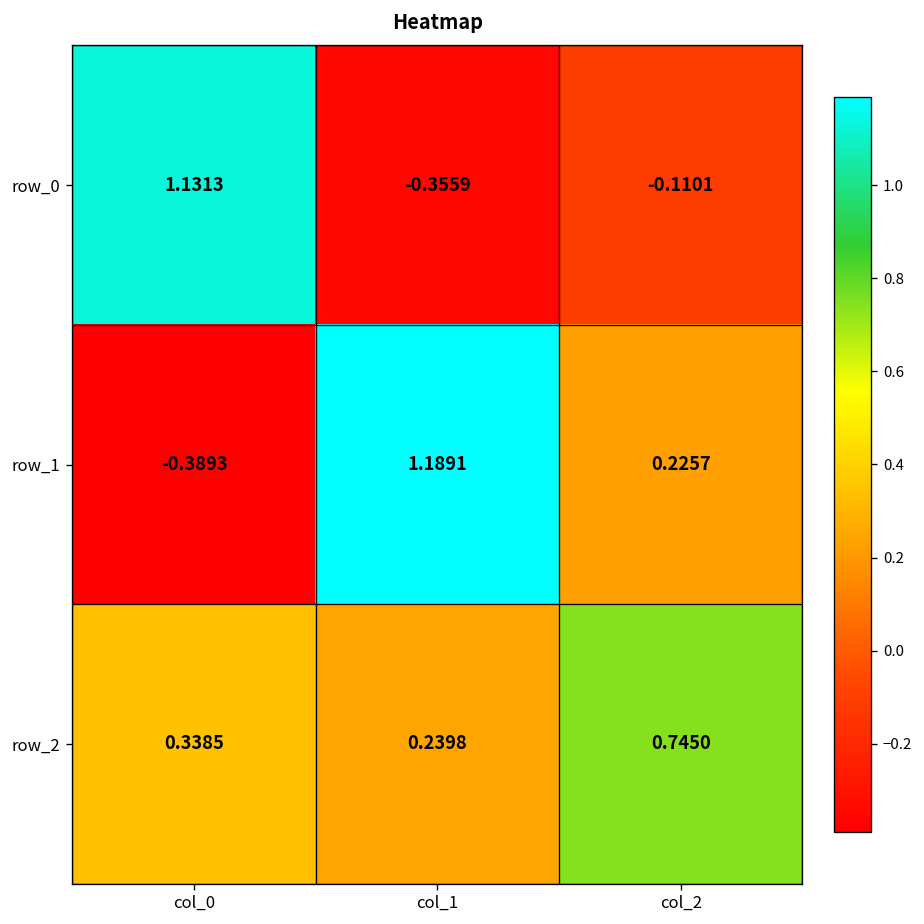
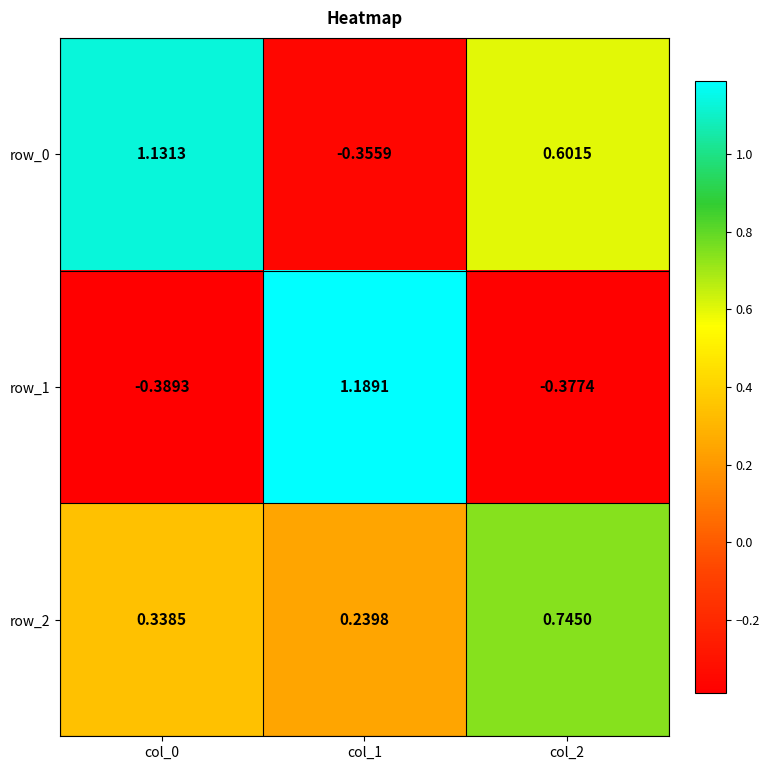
row_0, col_2: -0.1101 -> 0.6015
row_1, col_2: 0.2257 -> -0.3774
